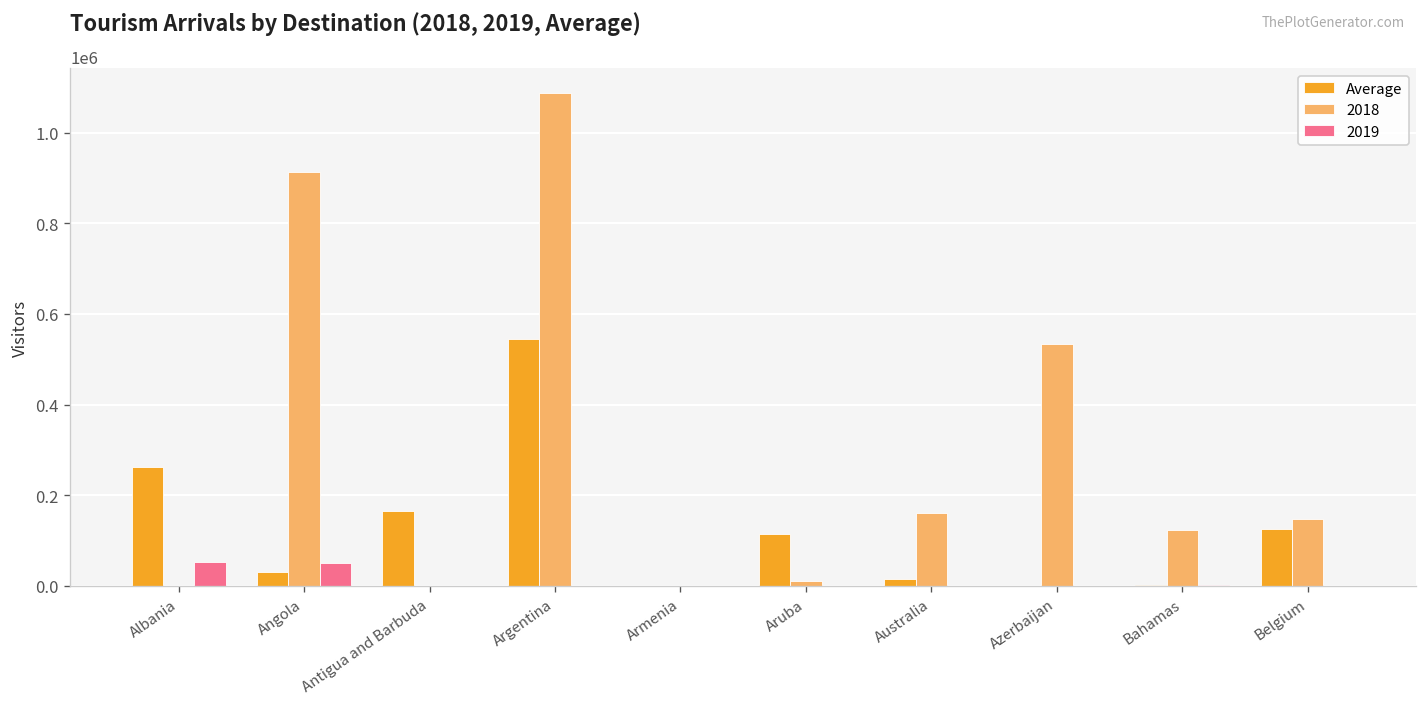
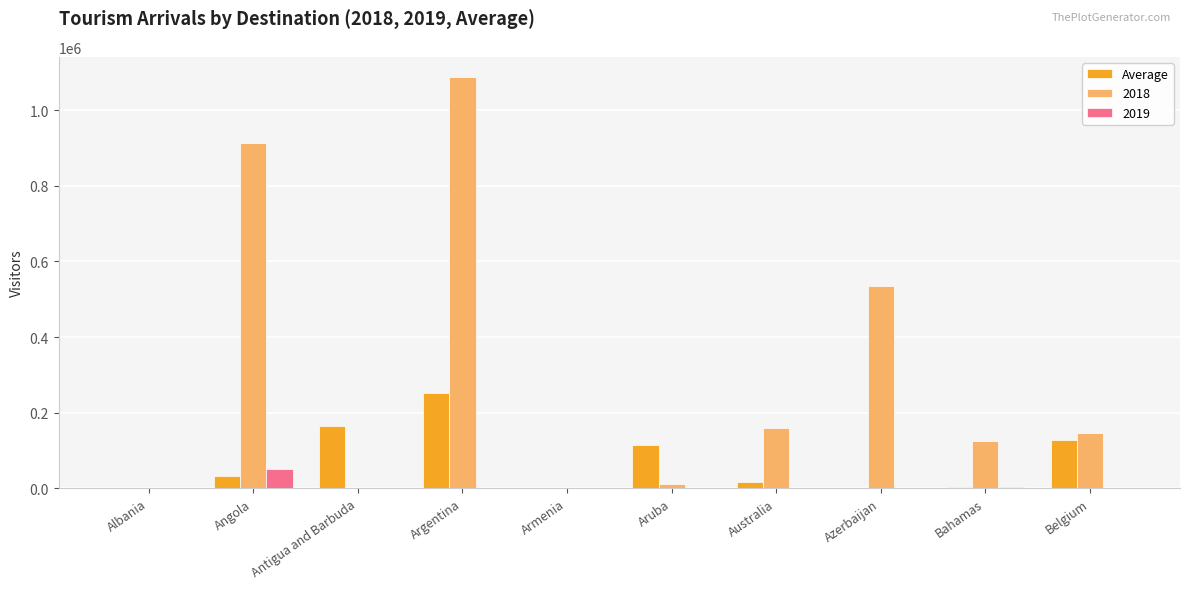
Average, Albania: 260000 -> 0
2019, Albania: 50000 -> 0
Average, Argentina: 540000 -> 250000
